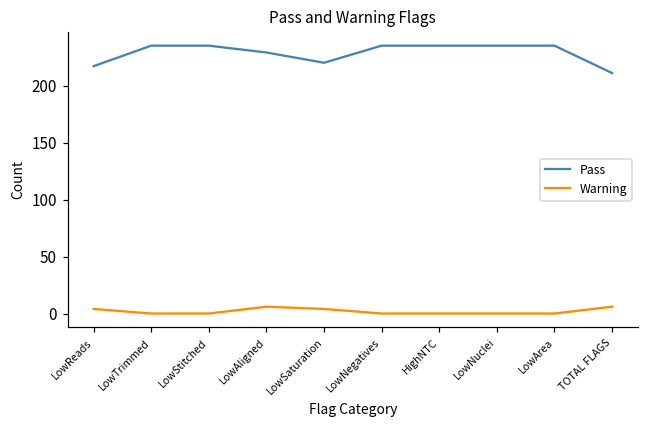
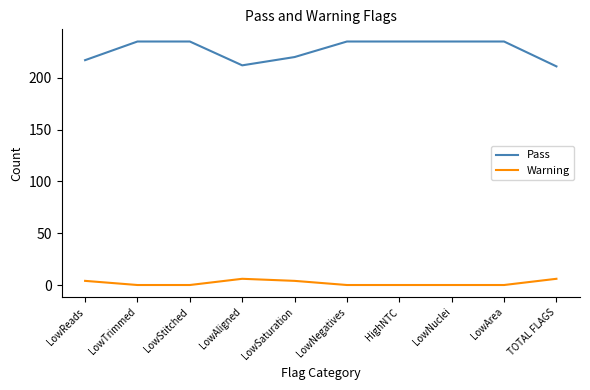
Pass, LowAligned: 229 -> 212
